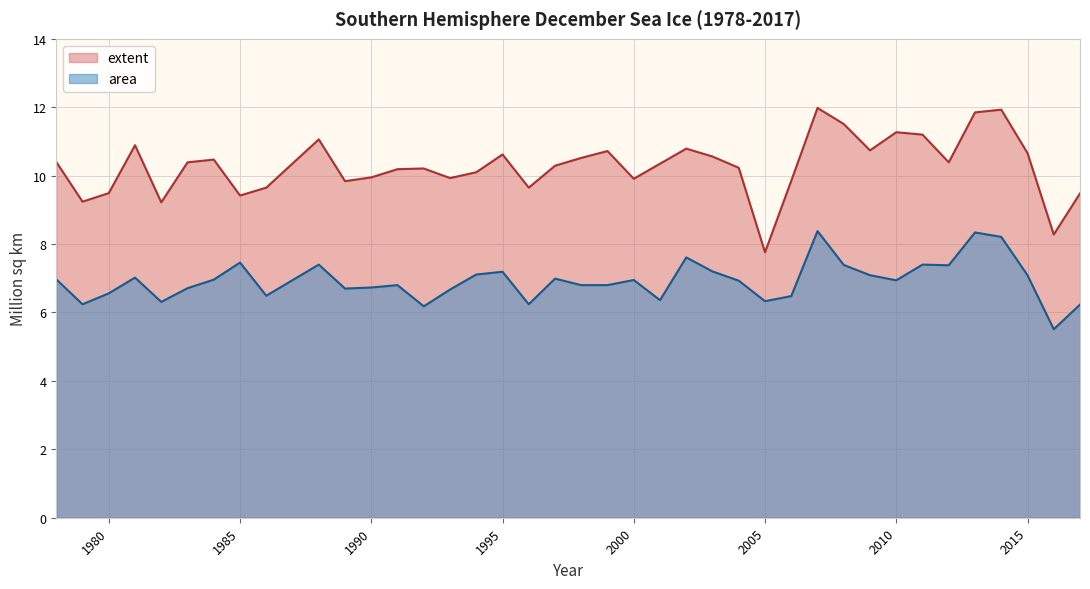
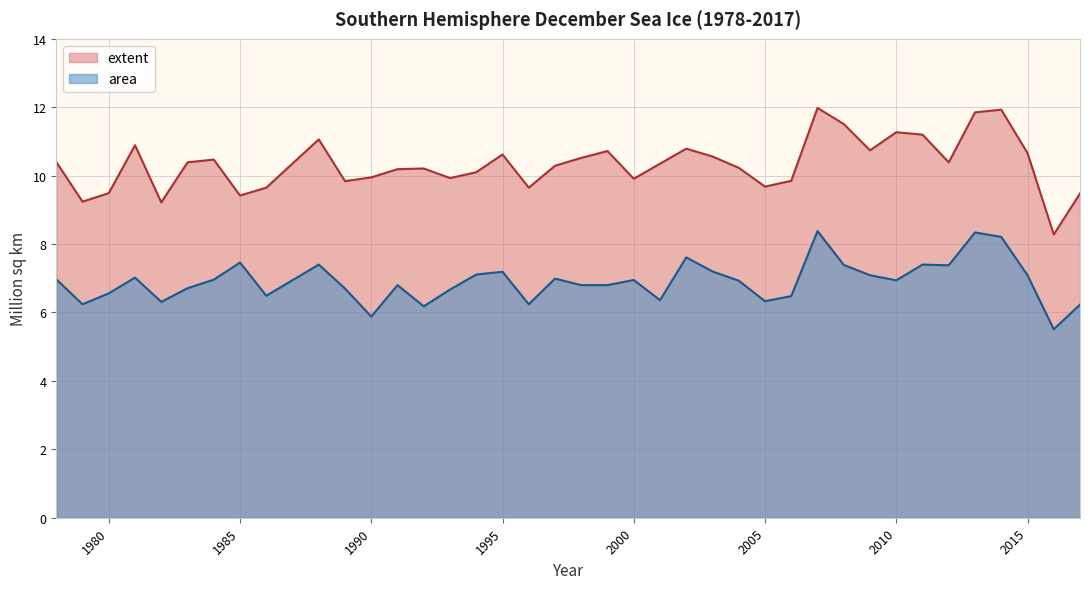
area, 1990: 6.7 -> 5.9
extent, 2005: 7.8 -> 9.7
